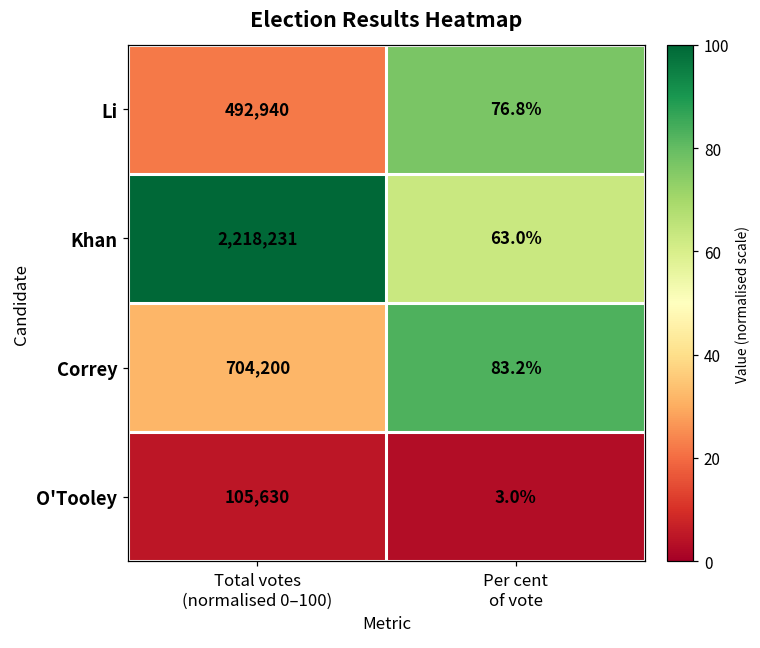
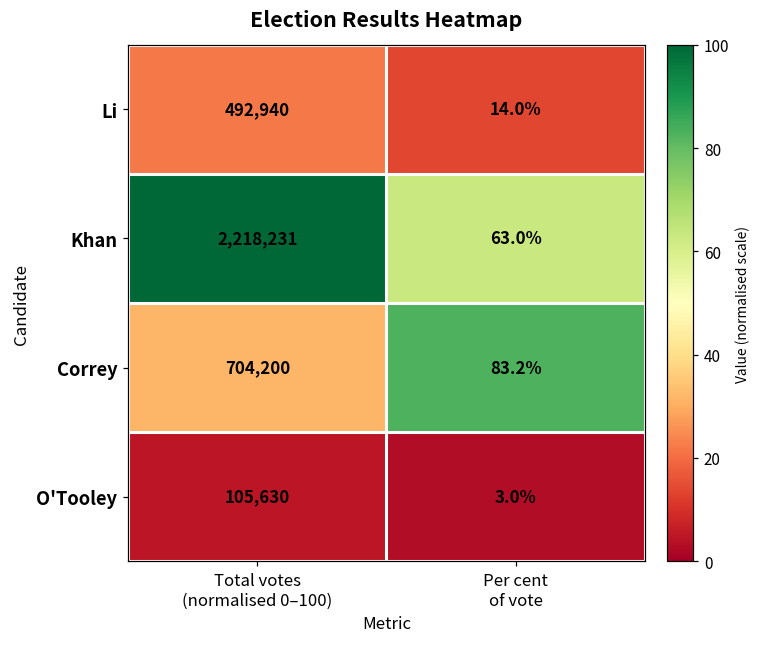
Li, Per cent of vote: 76.8% -> 14.0%
